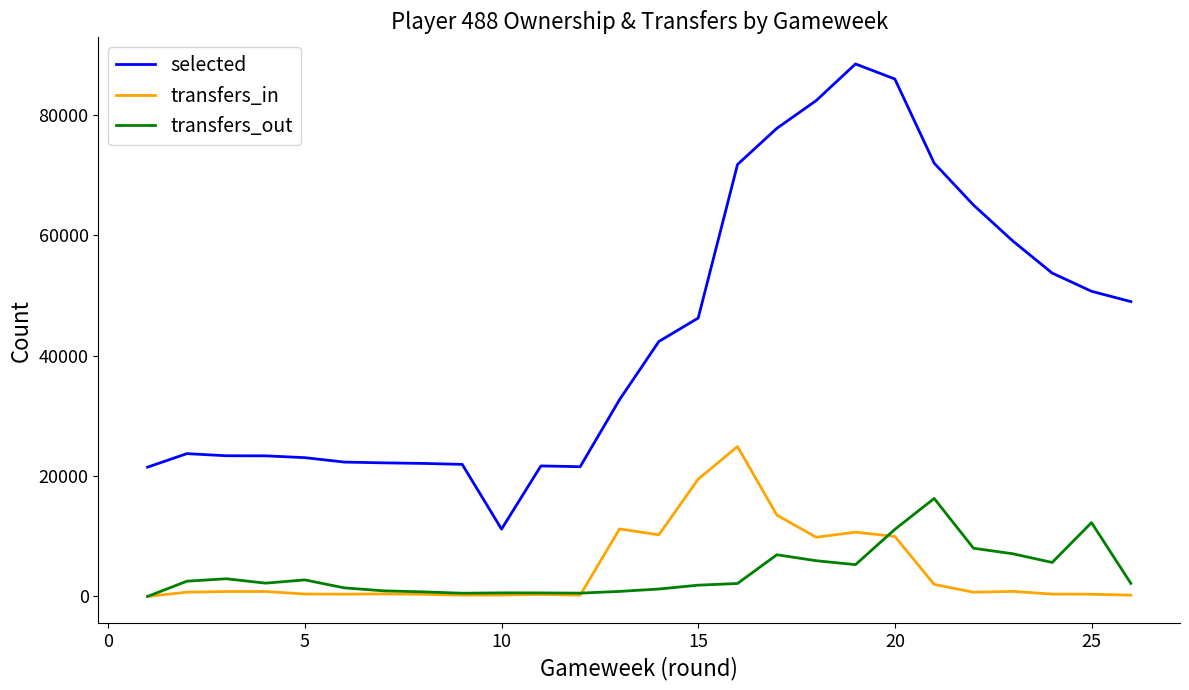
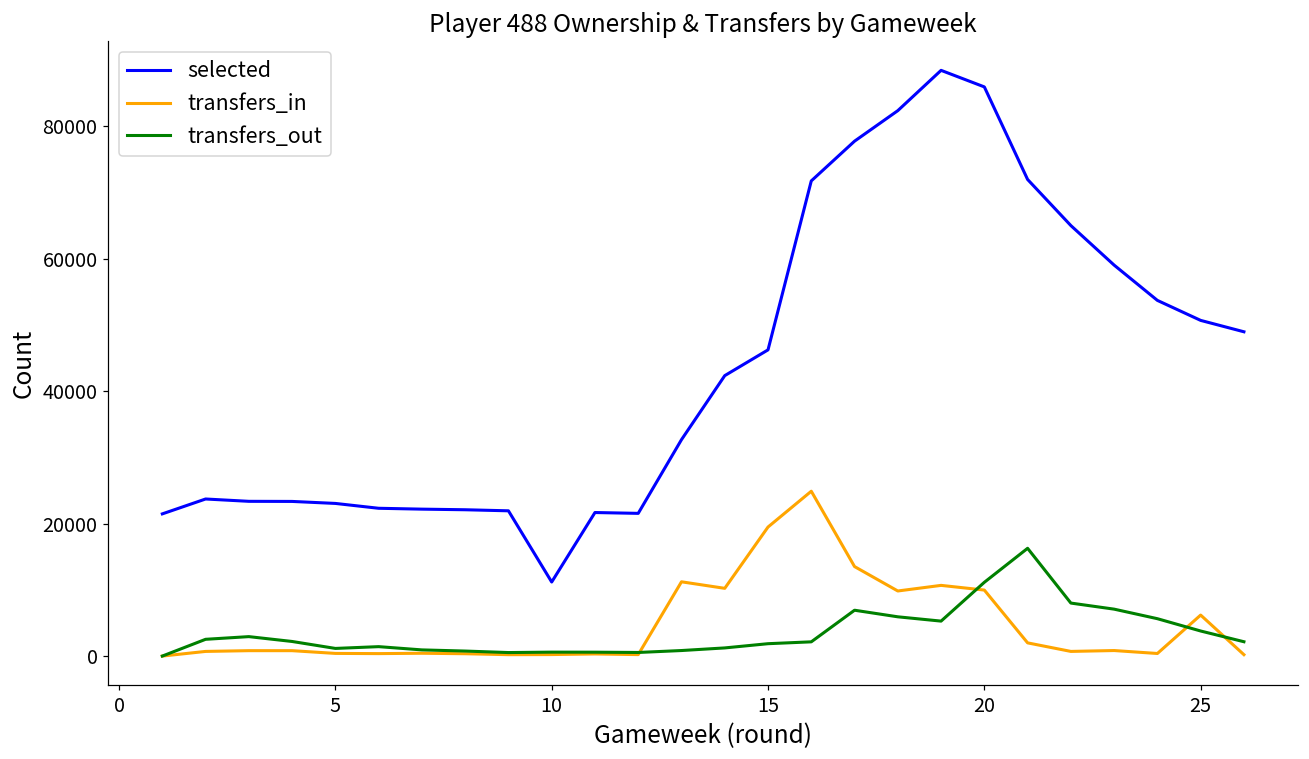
transfers_out, 5: 3000 -> 1000
transfers_in, 25: 0 -> 6000
transfers_out, 25: 12000 -> 4000
